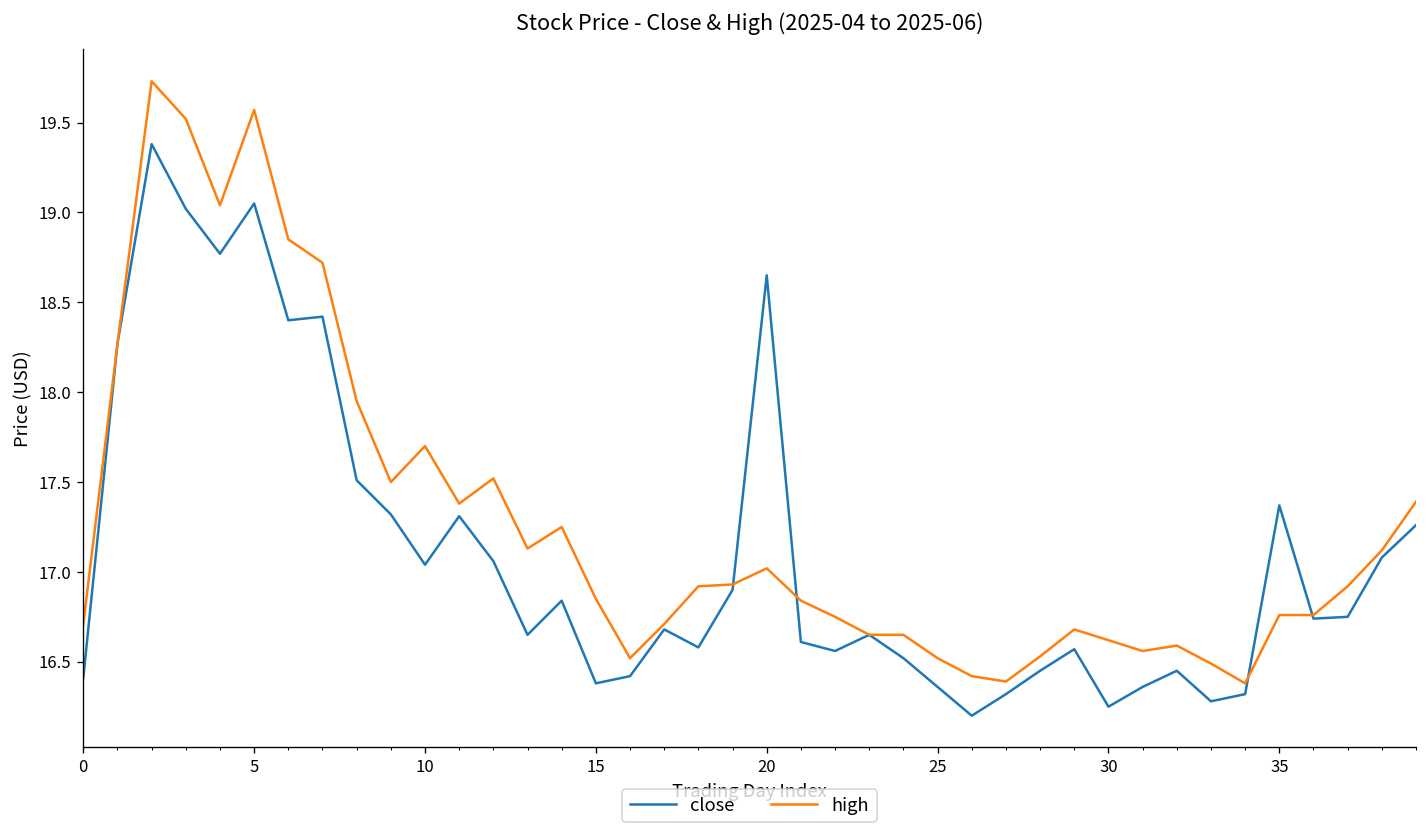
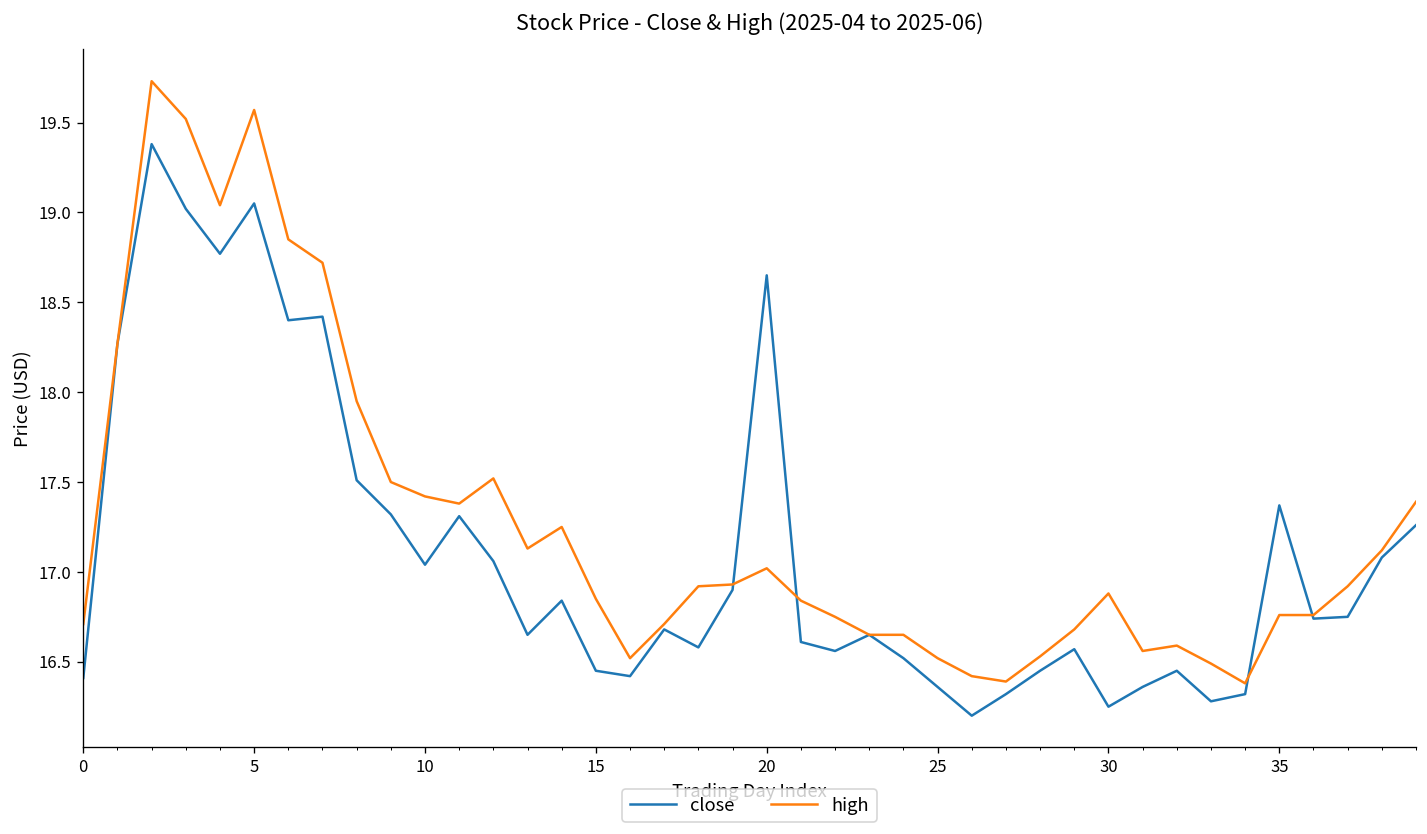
high, 10: 17.70 -> 17.42
close, 15: 16.38 -> 16.45
high, 30: 16.62 -> 16.88
